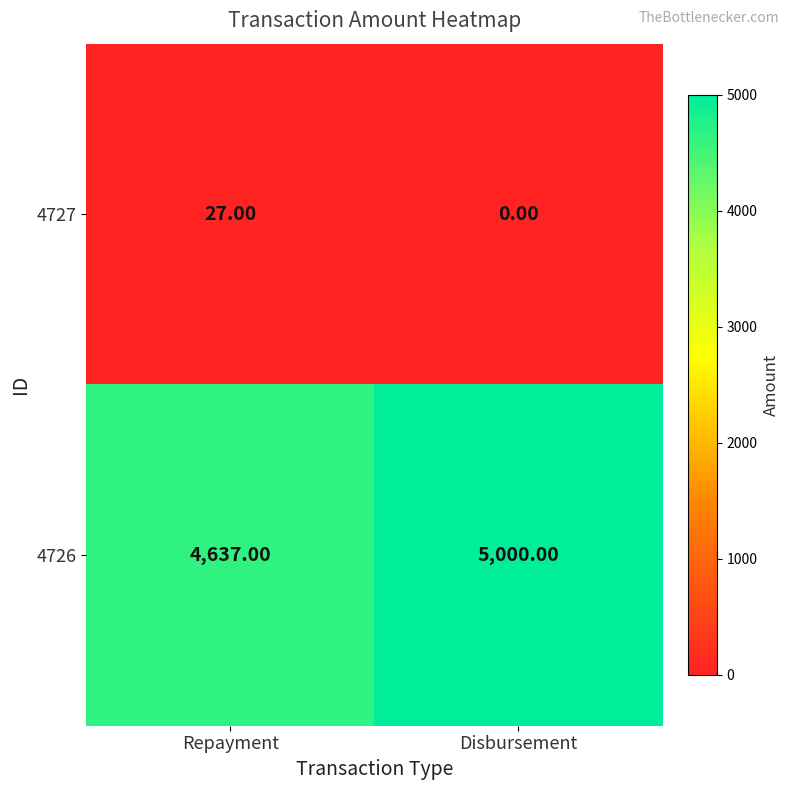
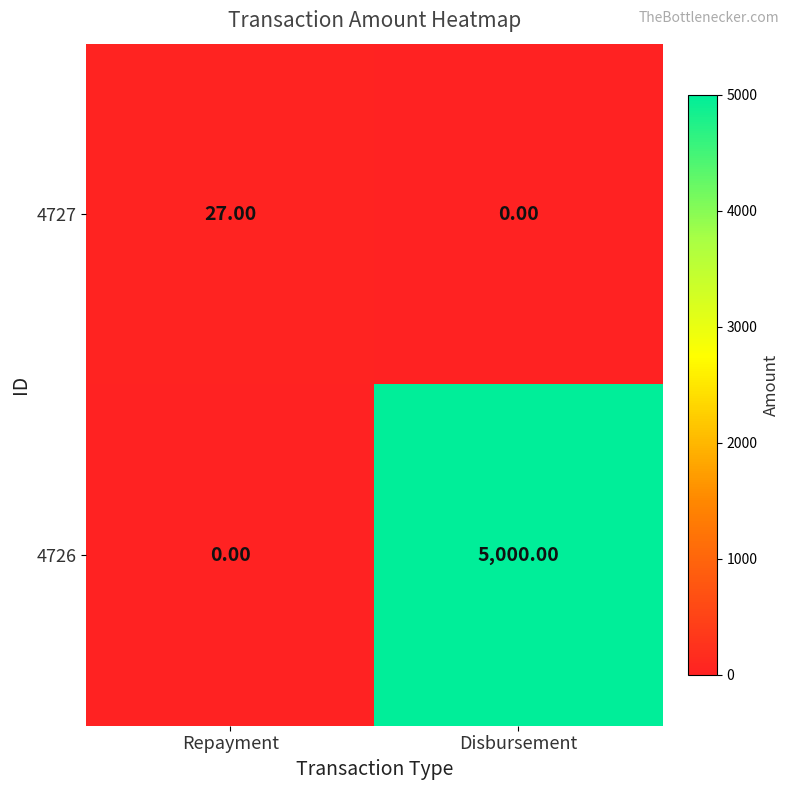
4726, Repayment: 4,637.00 -> 0.00
